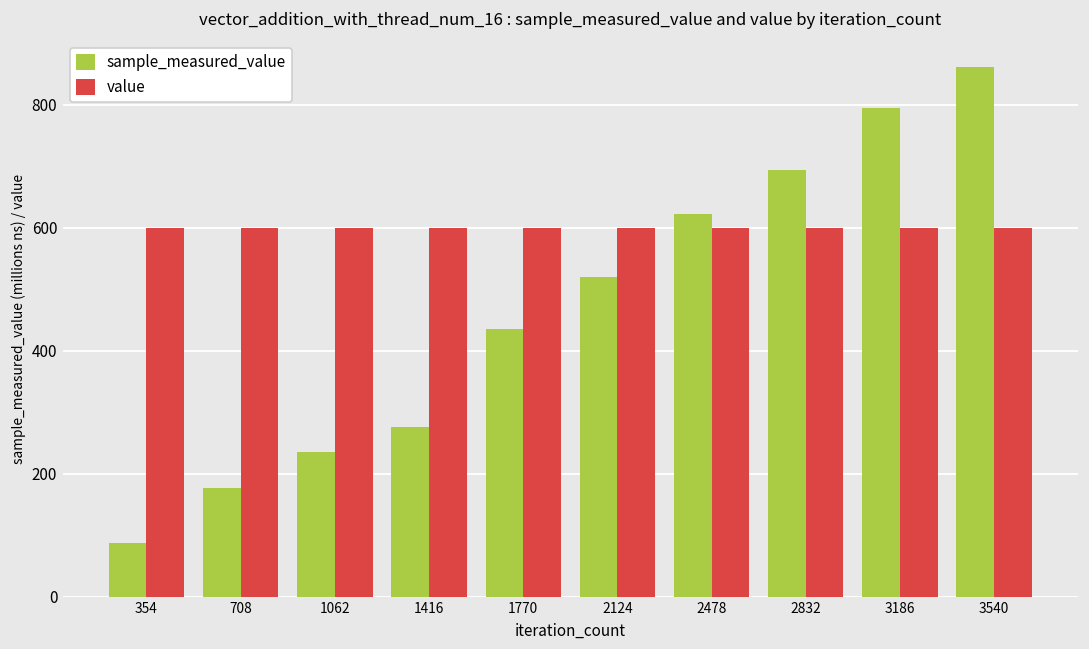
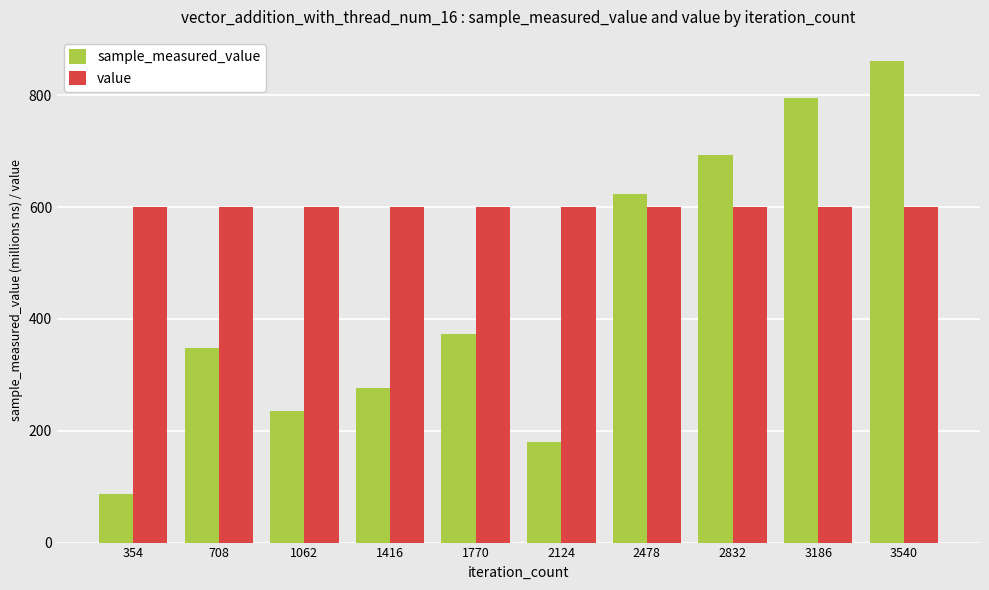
sample_measured_value, 708: 180 -> 350
sample_measured_value, 1770: 440 -> 370
sample_measured_value, 2124: 520 -> 180
